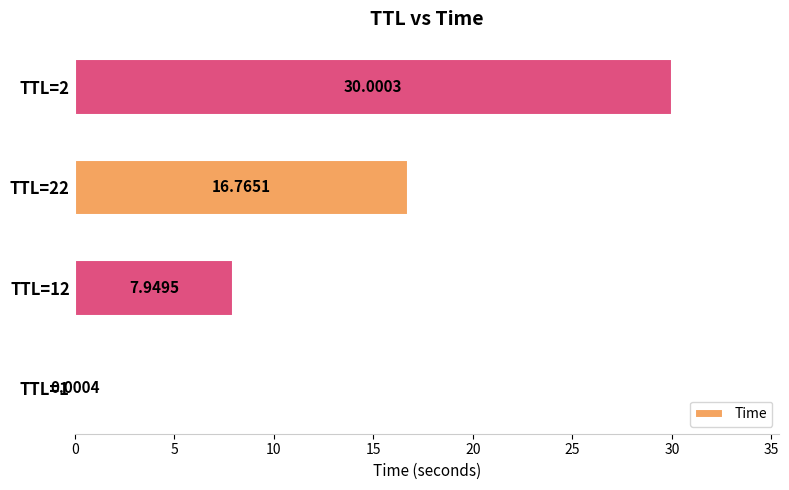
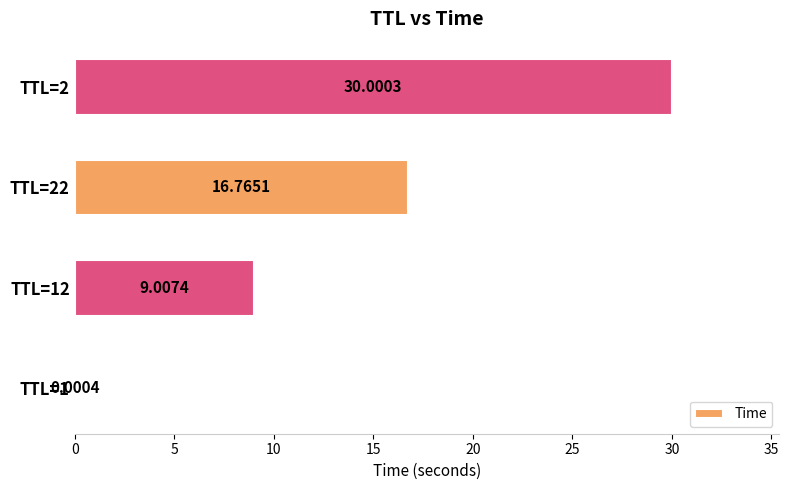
TTL=12: 7.9495 -> 9.0074
